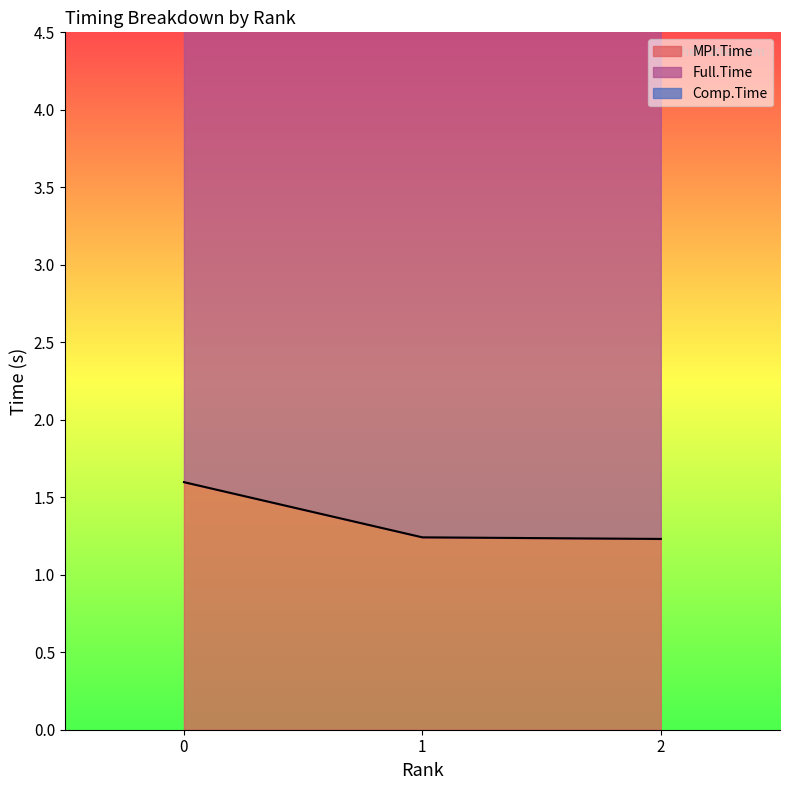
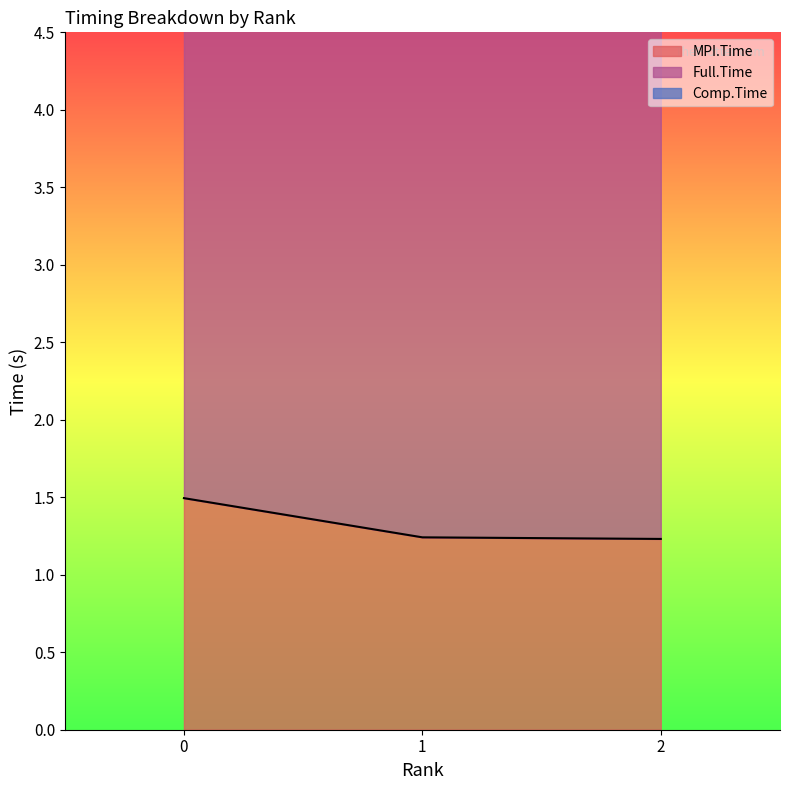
MPI.Time, 0: 1.60 -> 1.49
